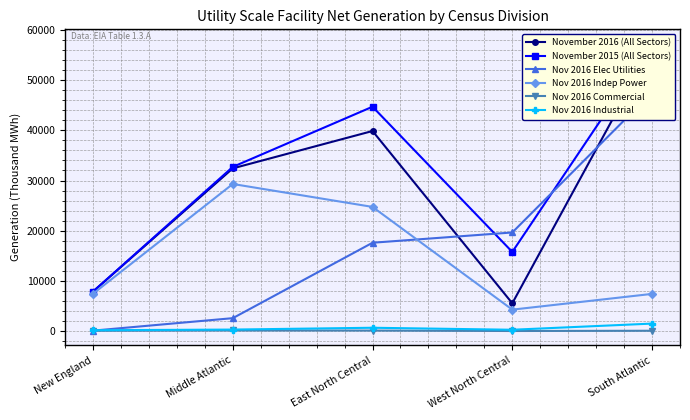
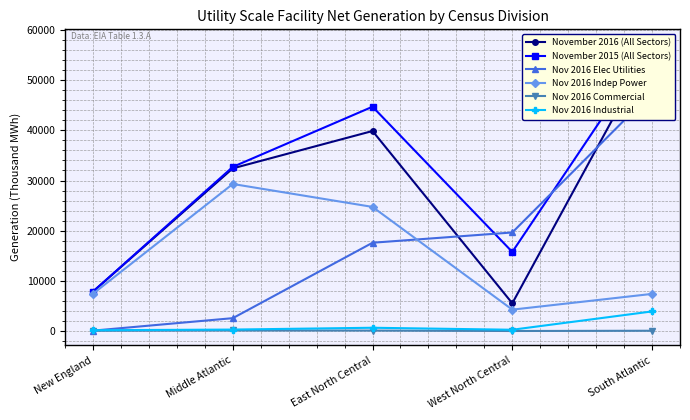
Nov 2016 Industrial, South Atlantic: 2000 -> 4000
